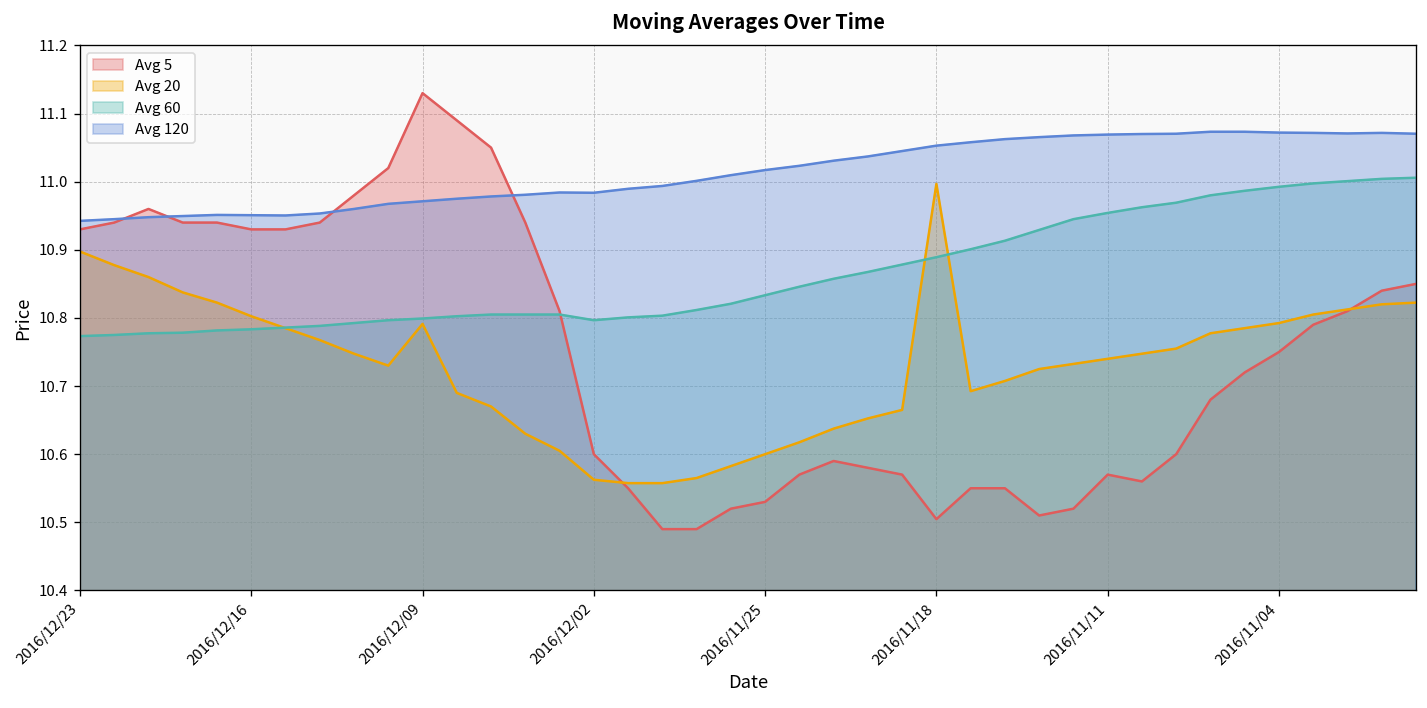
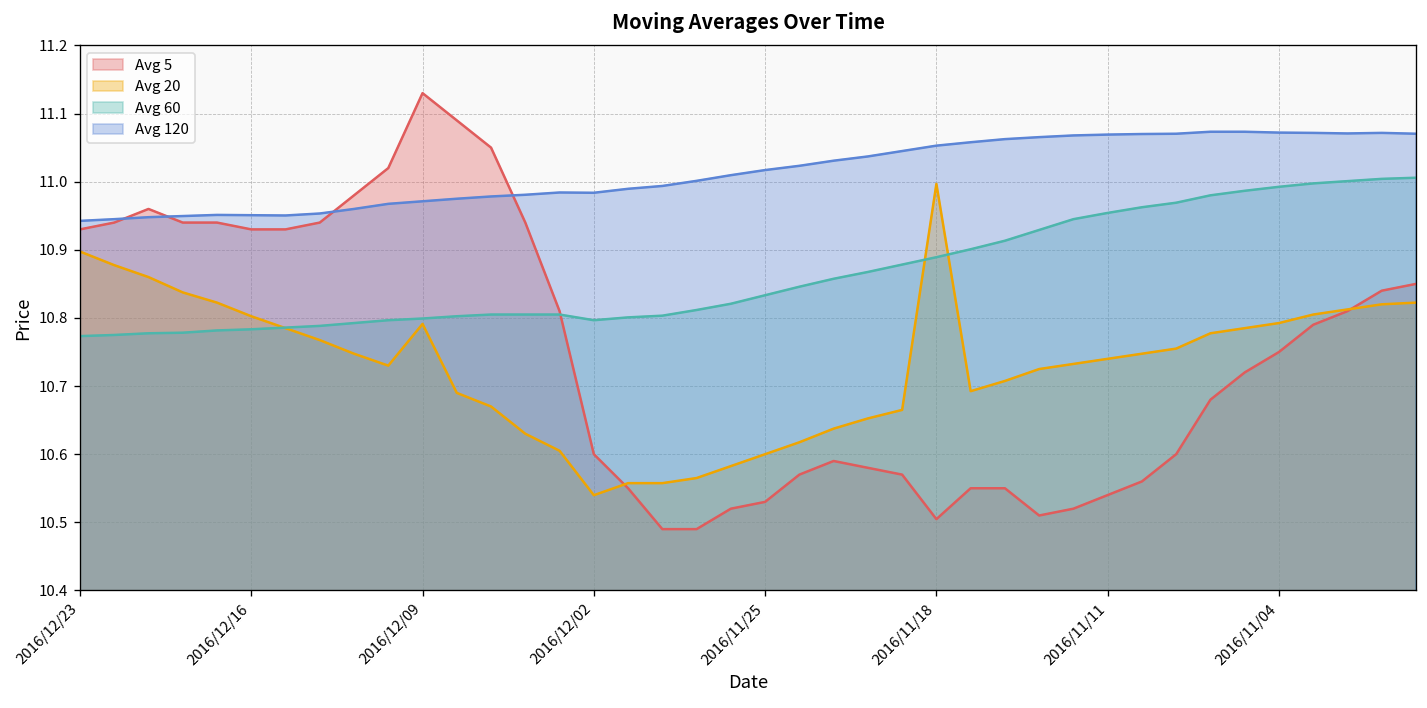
Avg 20, 2016/12/02: 10.56 -> 10.54
Avg 5, 2016/11/11: 10.57 -> 10.54
